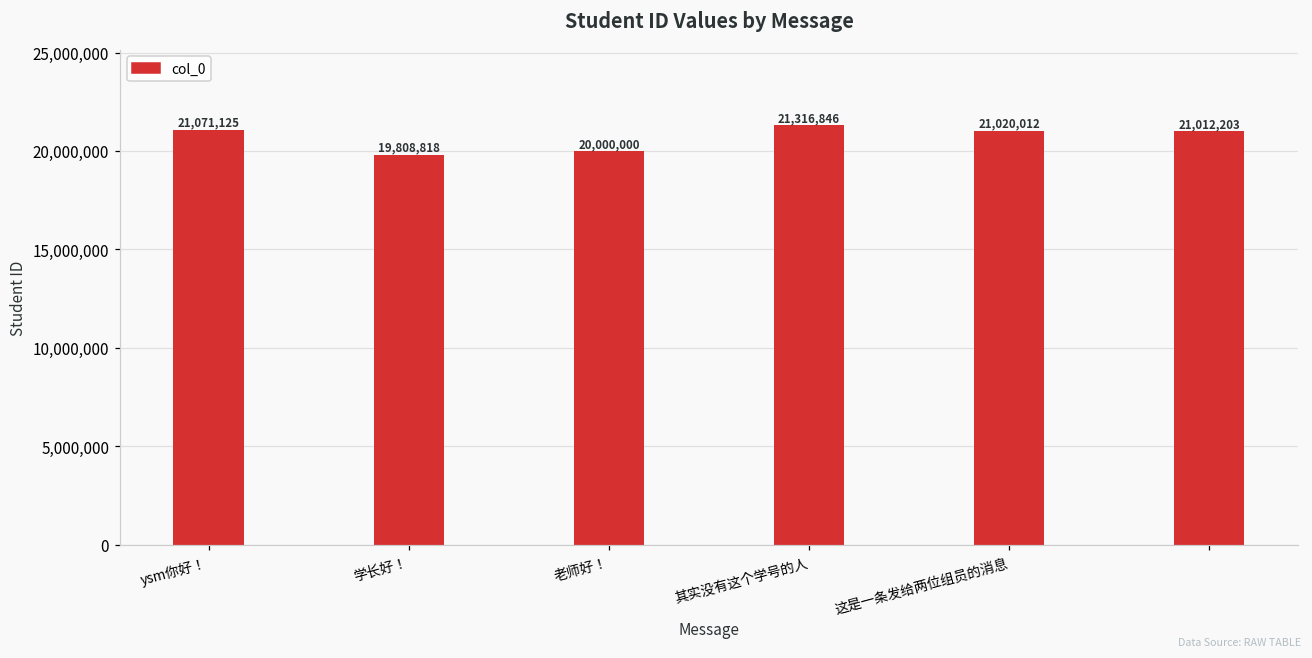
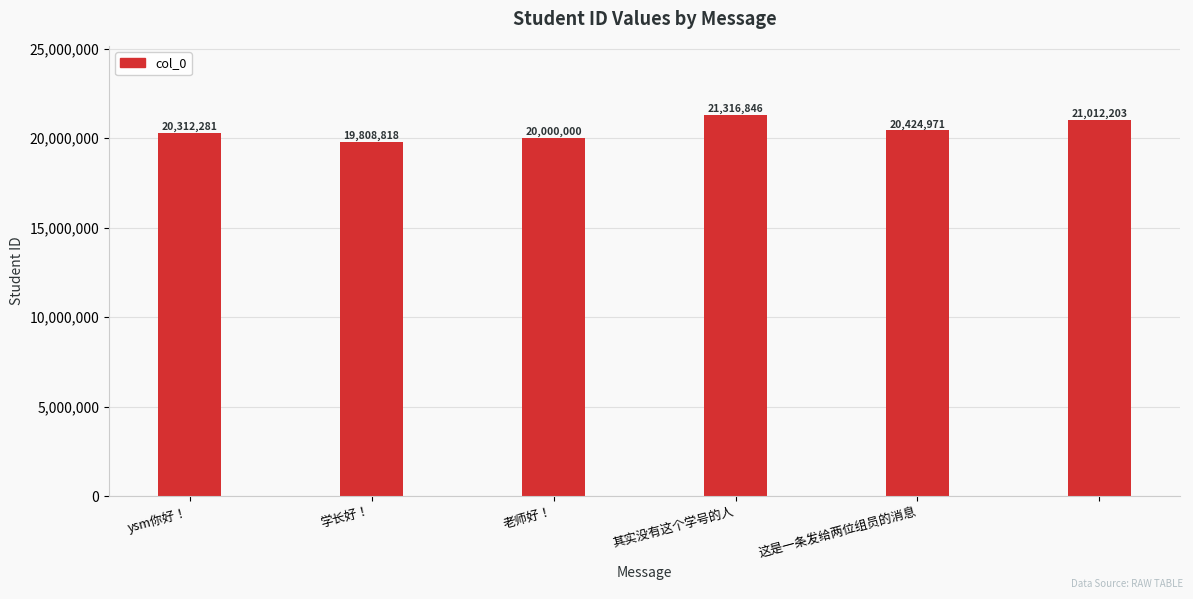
ysm你好！: 21,071,125 -> 20,312,281
这是一条发给两位组员的消息: 21,020,012 -> 20,424,971
